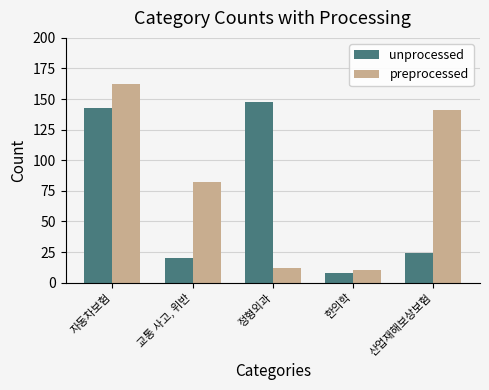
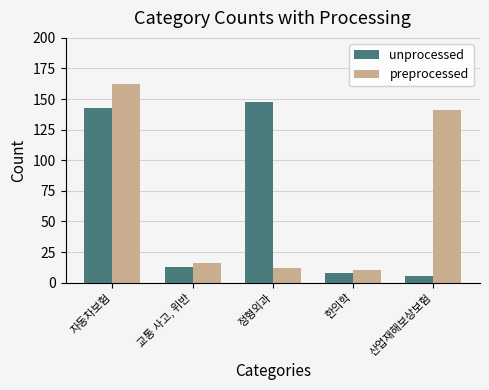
unprocessed, 교통 사고, 위반: 20 -> 13
preprocessed, 교통 사고, 위반: 82 -> 16
unprocessed, 산업재해보상보험: 24 -> 5
